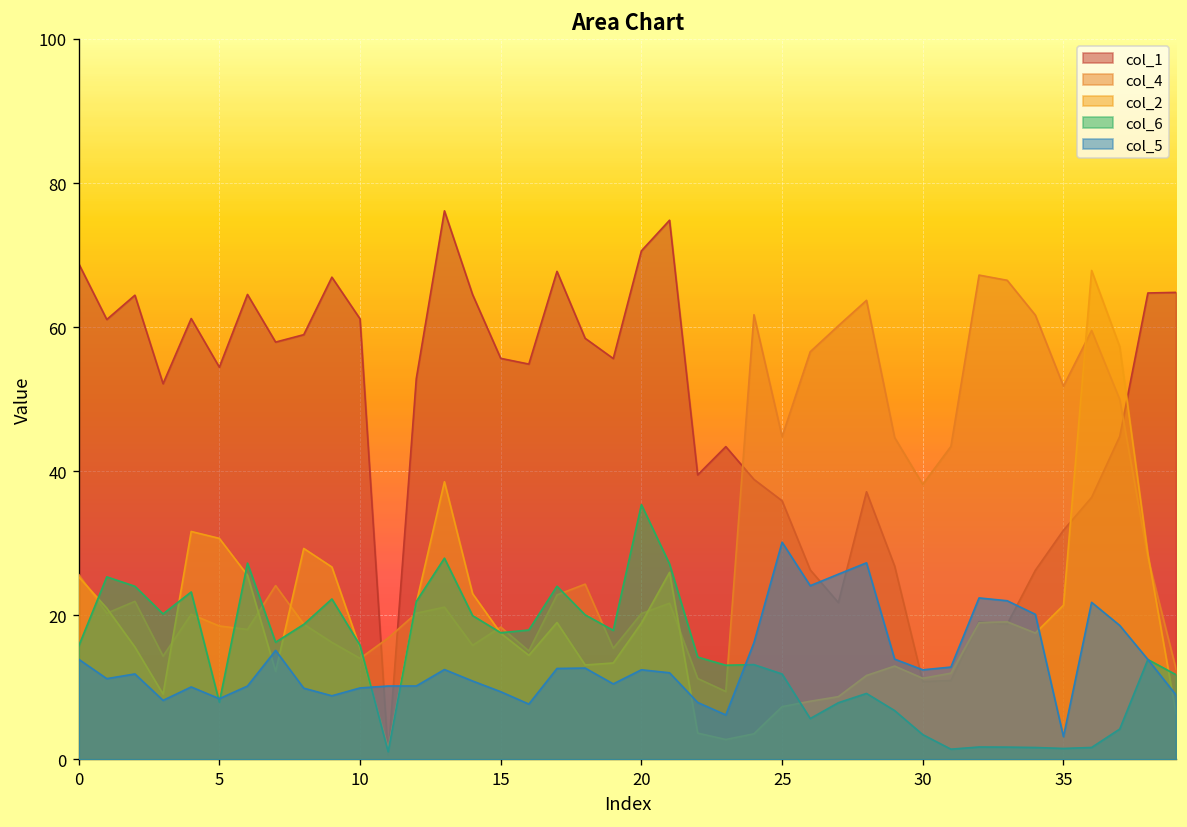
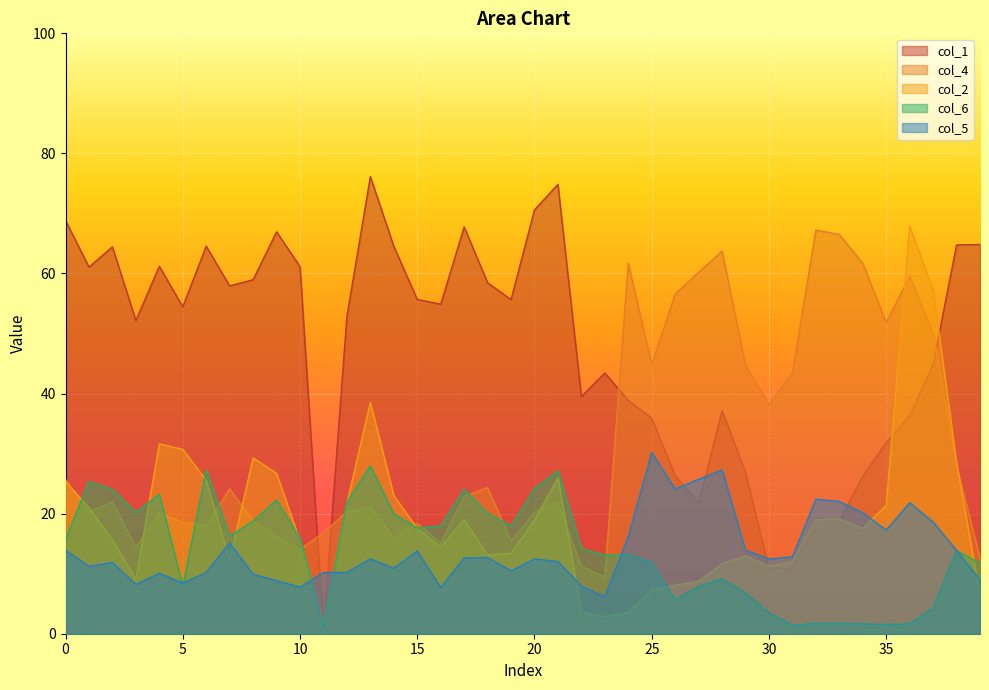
col_5, 10: 10 -> 8
col_5, 15: 9 -> 14
col_6, 20: 35 -> 24
col_5, 35: 3 -> 17
